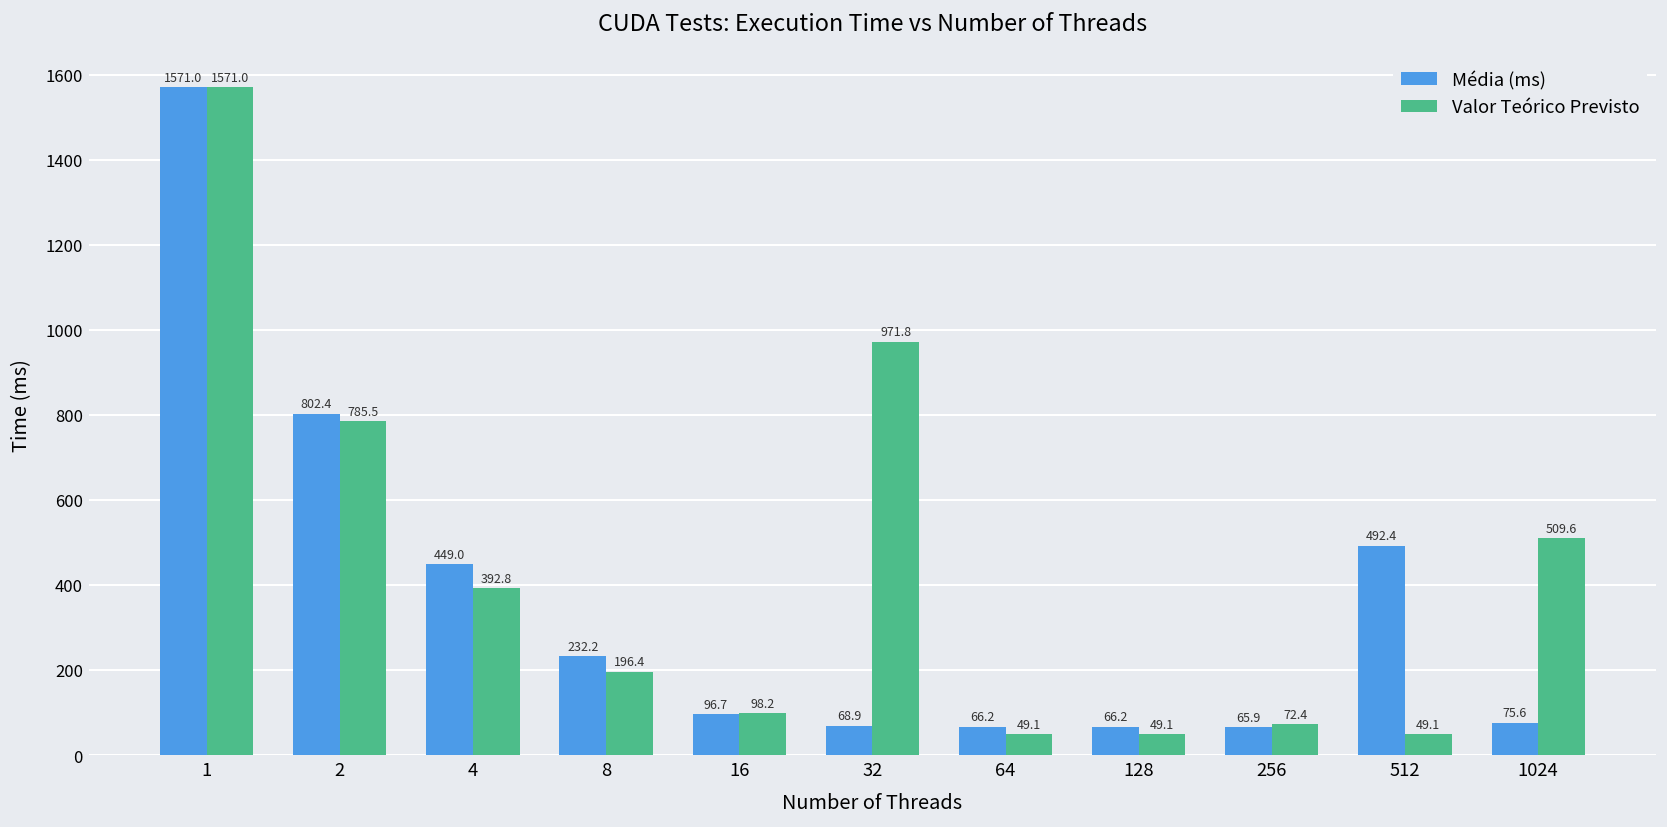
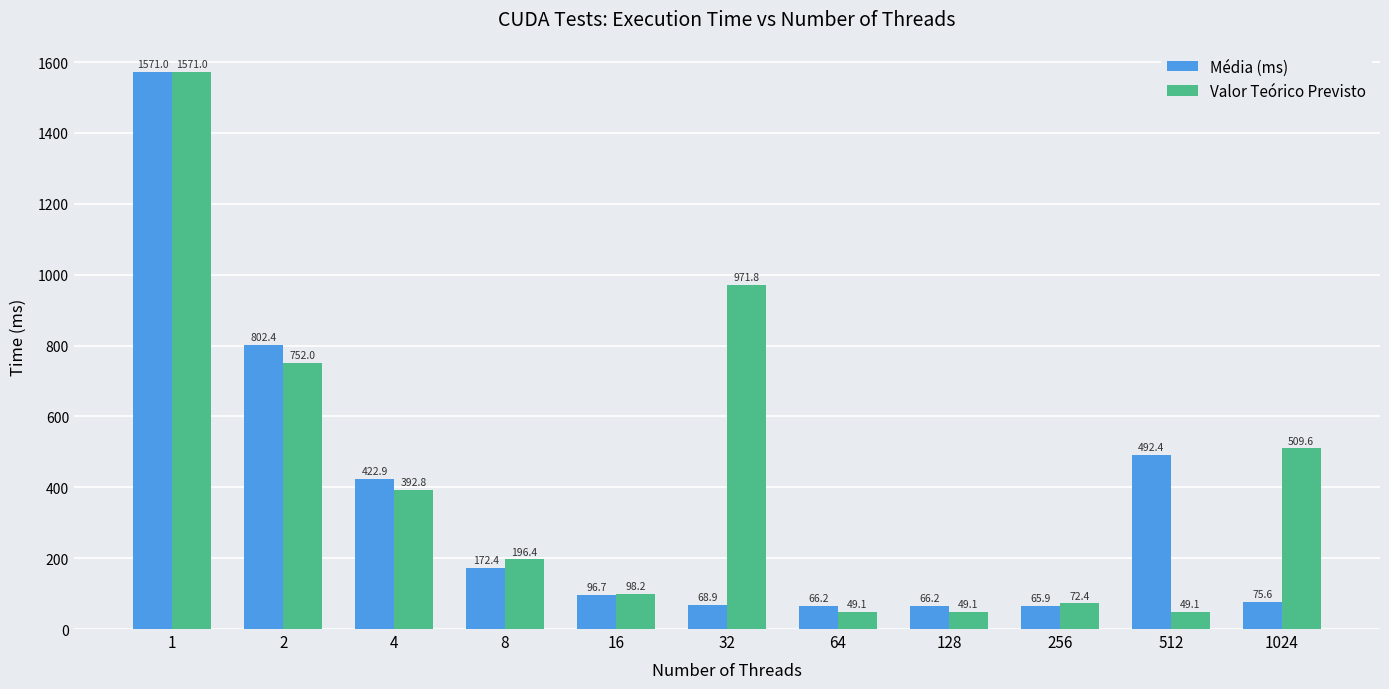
Valor Teórico Previsto, 2: 785.5 -> 752.0
Média (ms), 4: 449.0 -> 422.9
Média (ms), 8: 232.2 -> 172.4
